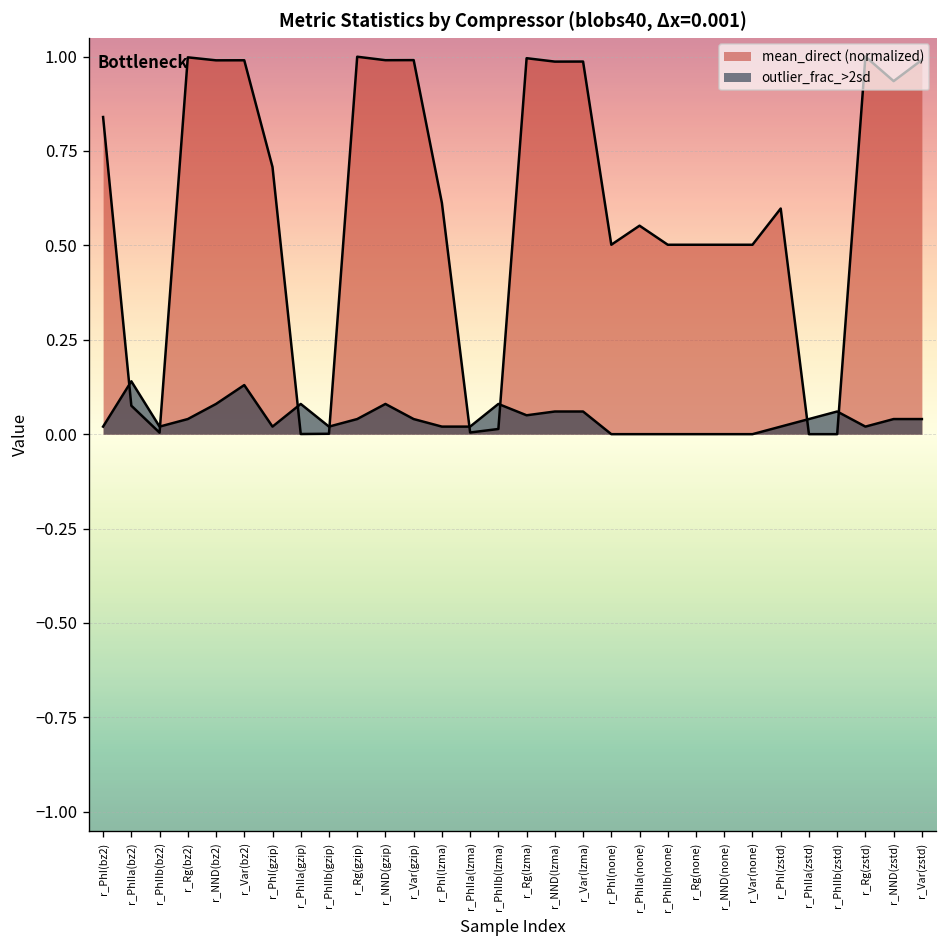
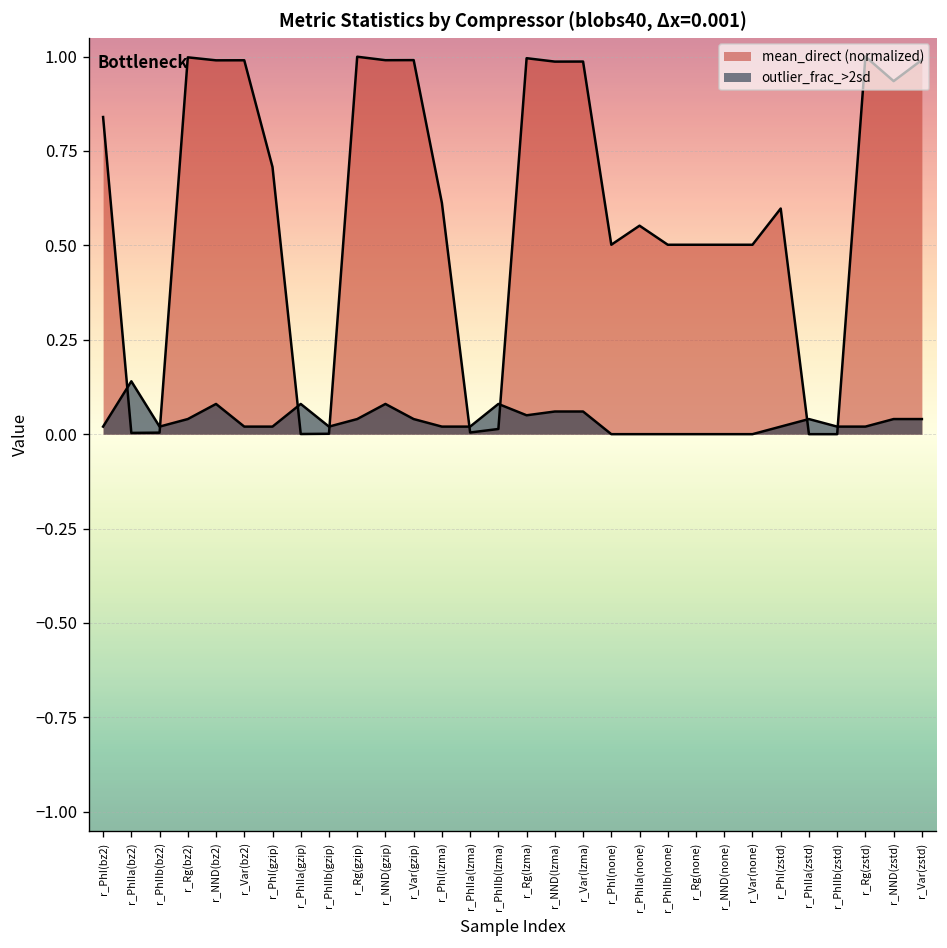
mean_direct (normalized), r_PhIIa(bz2): 0.08 -> 0.00
outlier_frac_>2sd, r_Var(bz2): 0.13 -> 0.02
outlier_frac_>2sd, r_PhIIb(zstd): 0.06 -> 0.02
